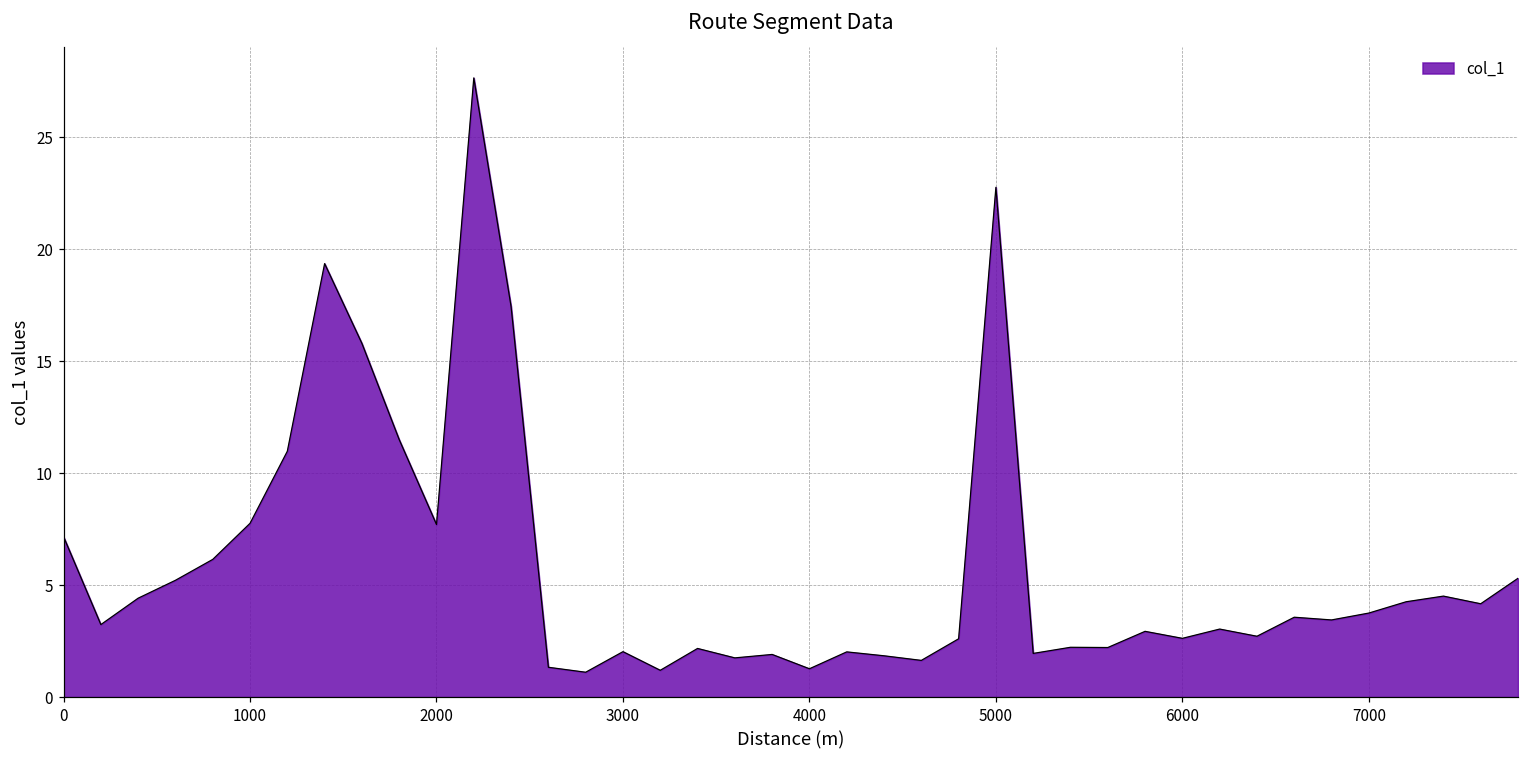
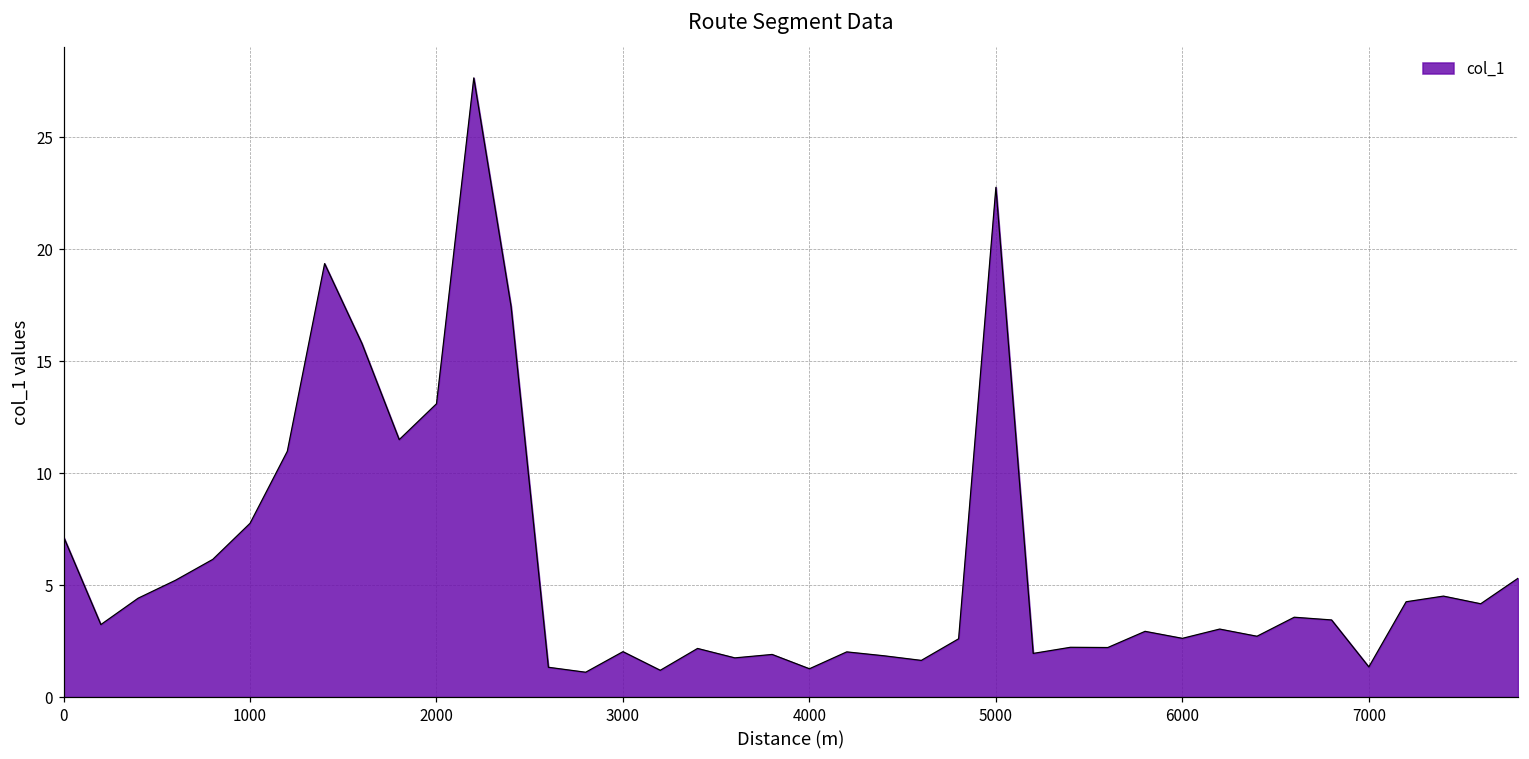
2000: 7.7 -> 13.1
7000: 3.8 -> 1.3
